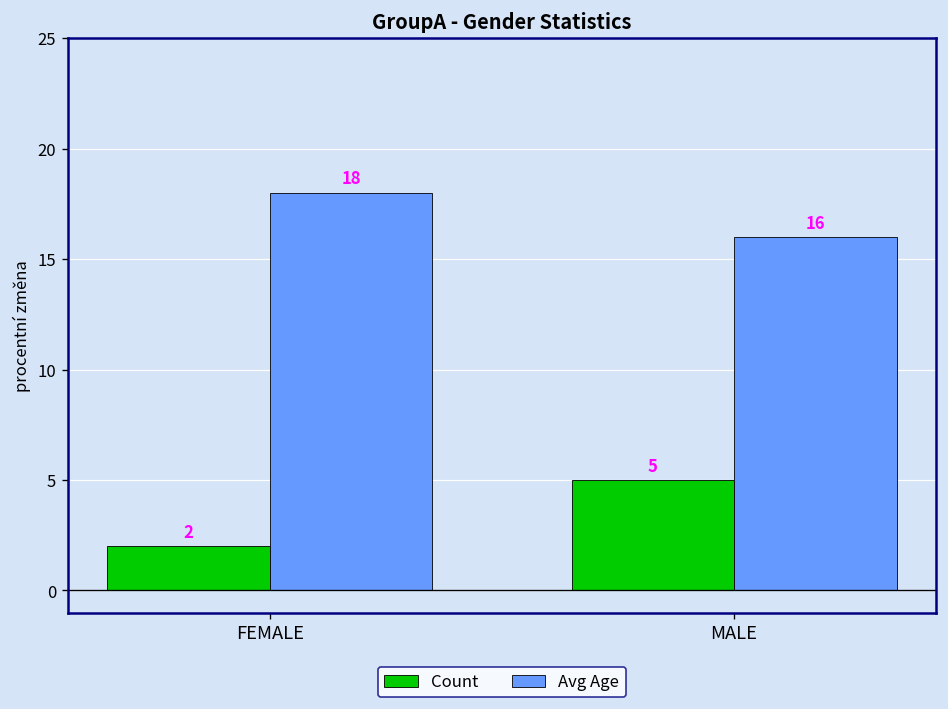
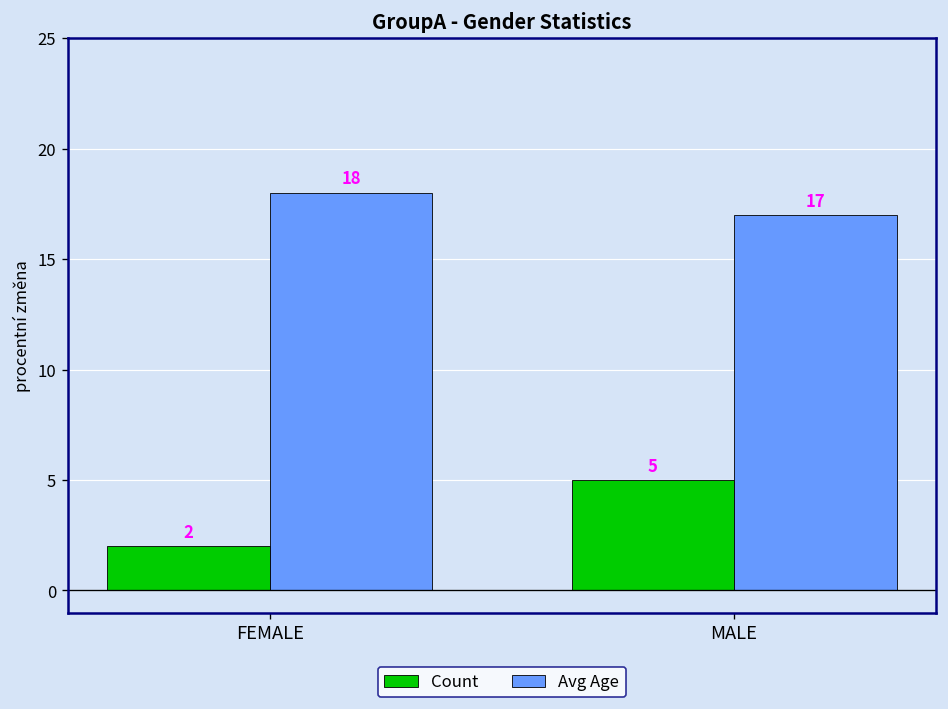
Avg Age, MALE: 16 -> 17
